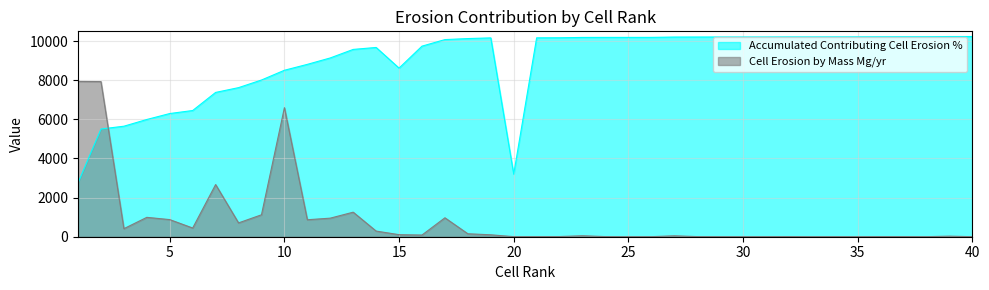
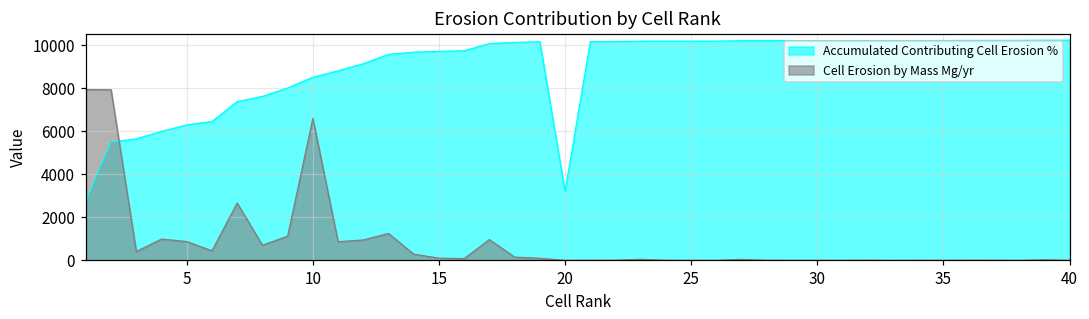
Accumulated Contributing Cell Erosion %, 15: 8600 -> 9700
